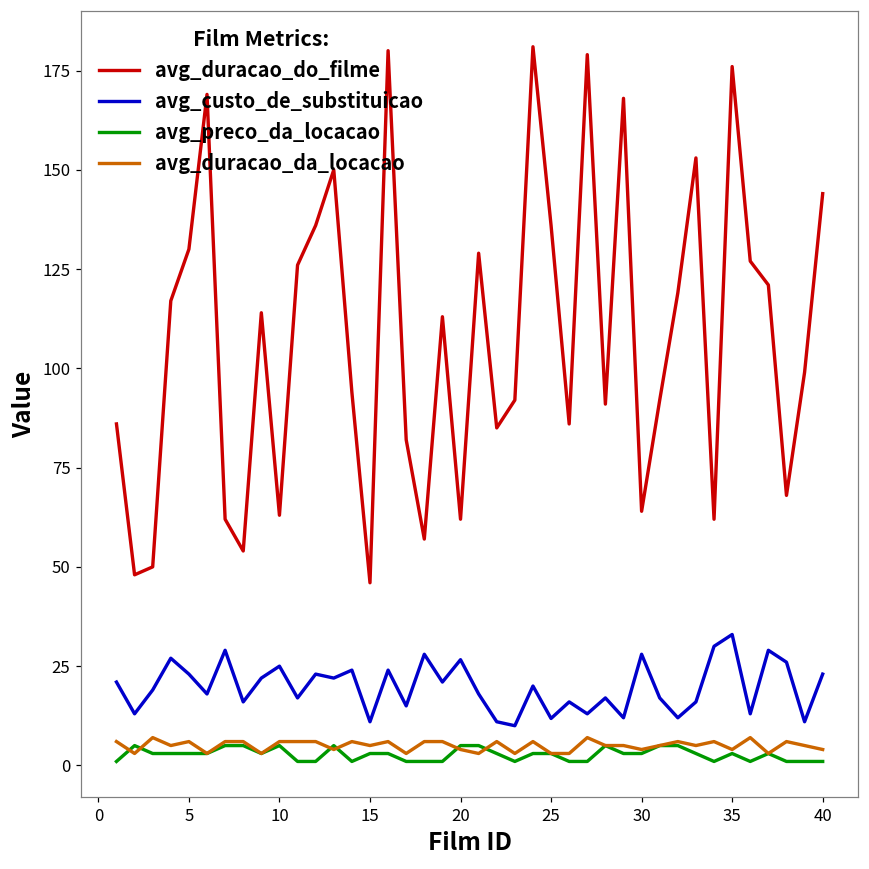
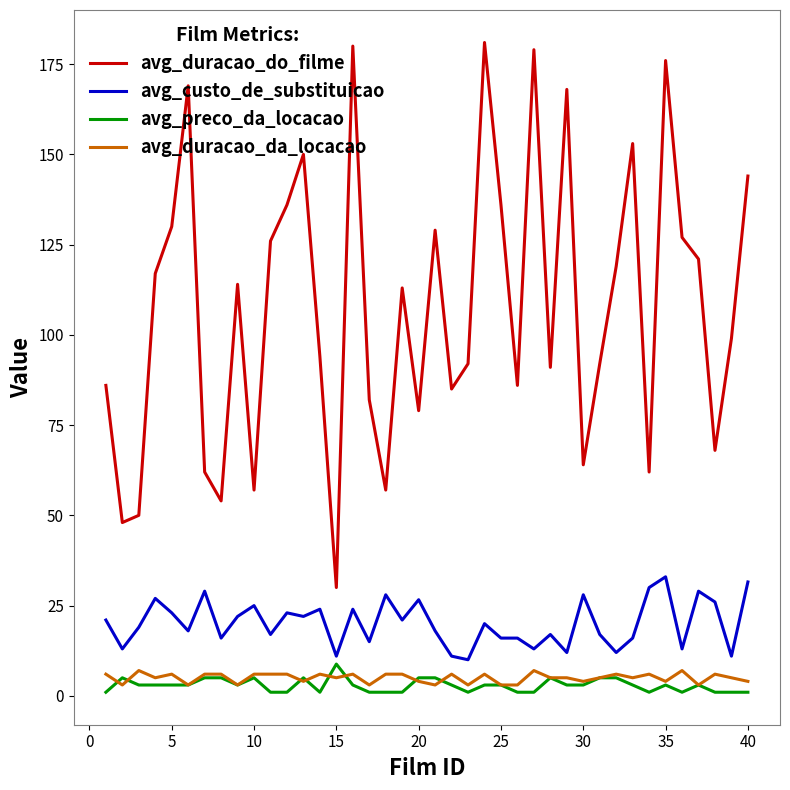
avg_duracao_do_filme, 10: 63 -> 57
avg_duracao_do_filme, 15: 46 -> 30
avg_preco_da_locacao, 15: 3 -> 9
avg_duracao_do_filme, 20: 62 -> 79
avg_custo_de_substituicao, 25: 12 -> 16
avg_custo_de_substituicao, 40: 23 -> 32
